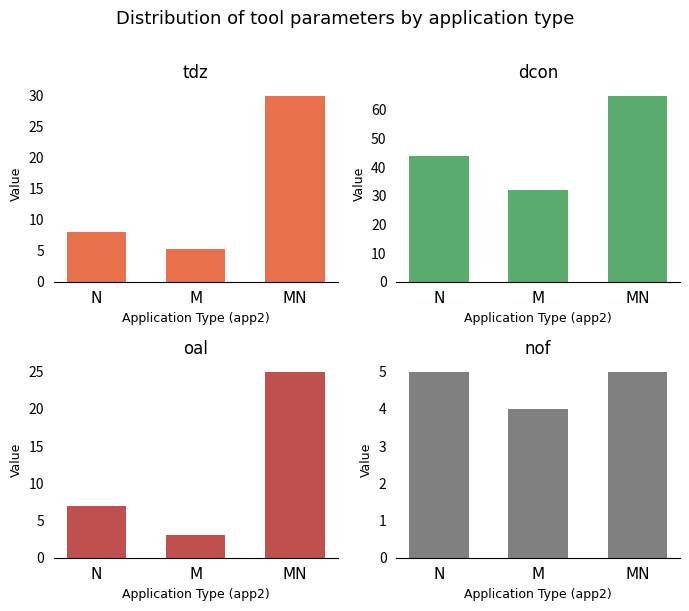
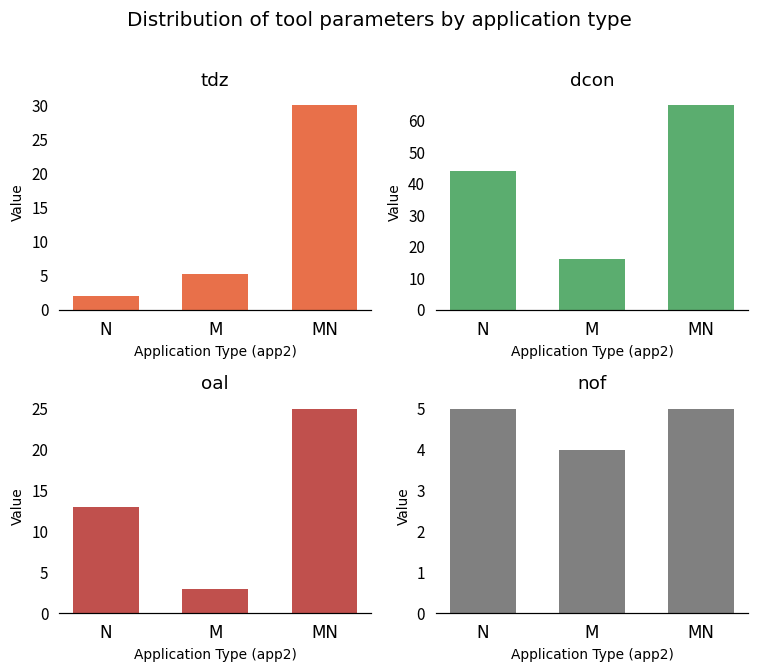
tdz, N: 8 -> 2
dcon, M: 32 -> 16
oal, N: 7 -> 13
